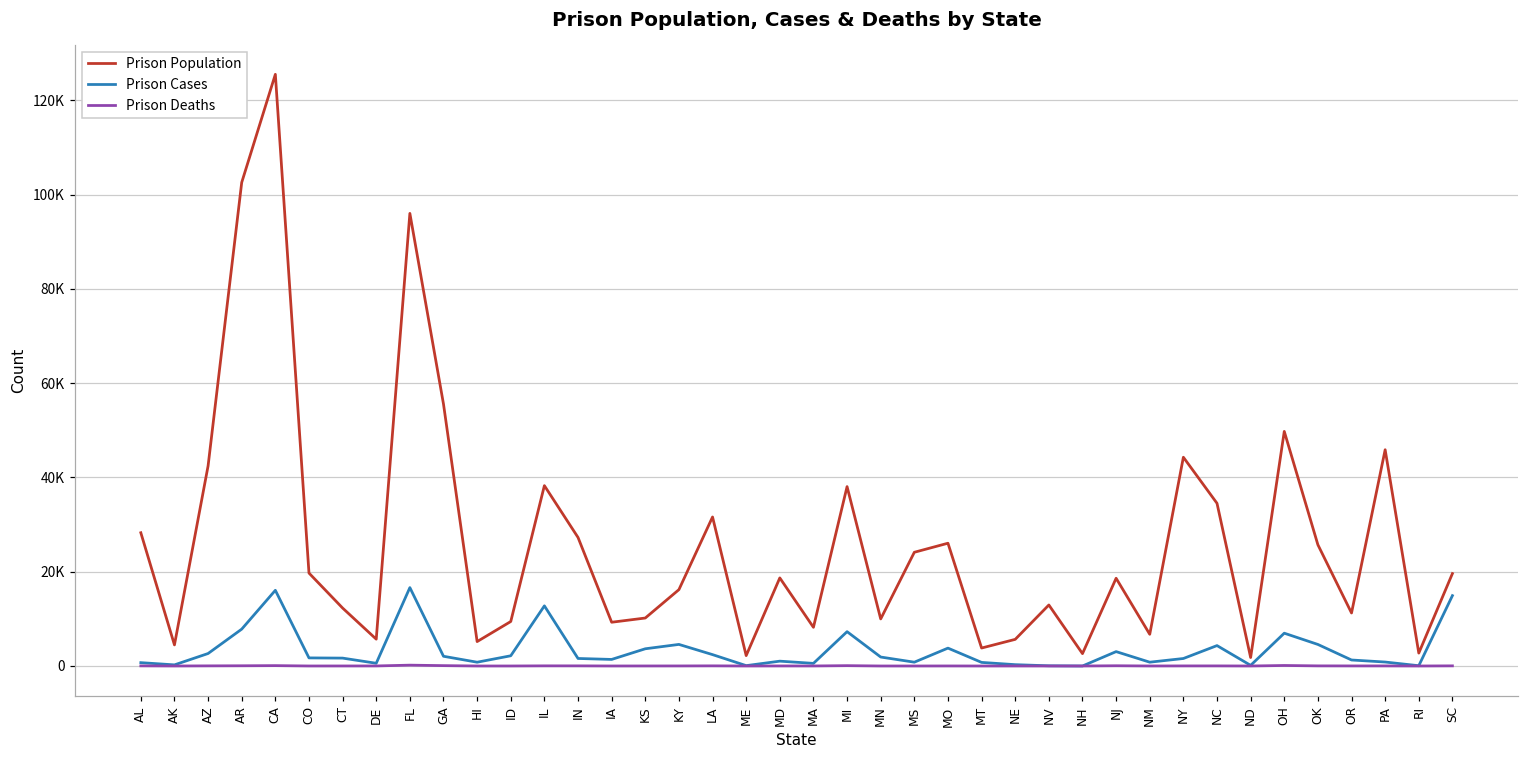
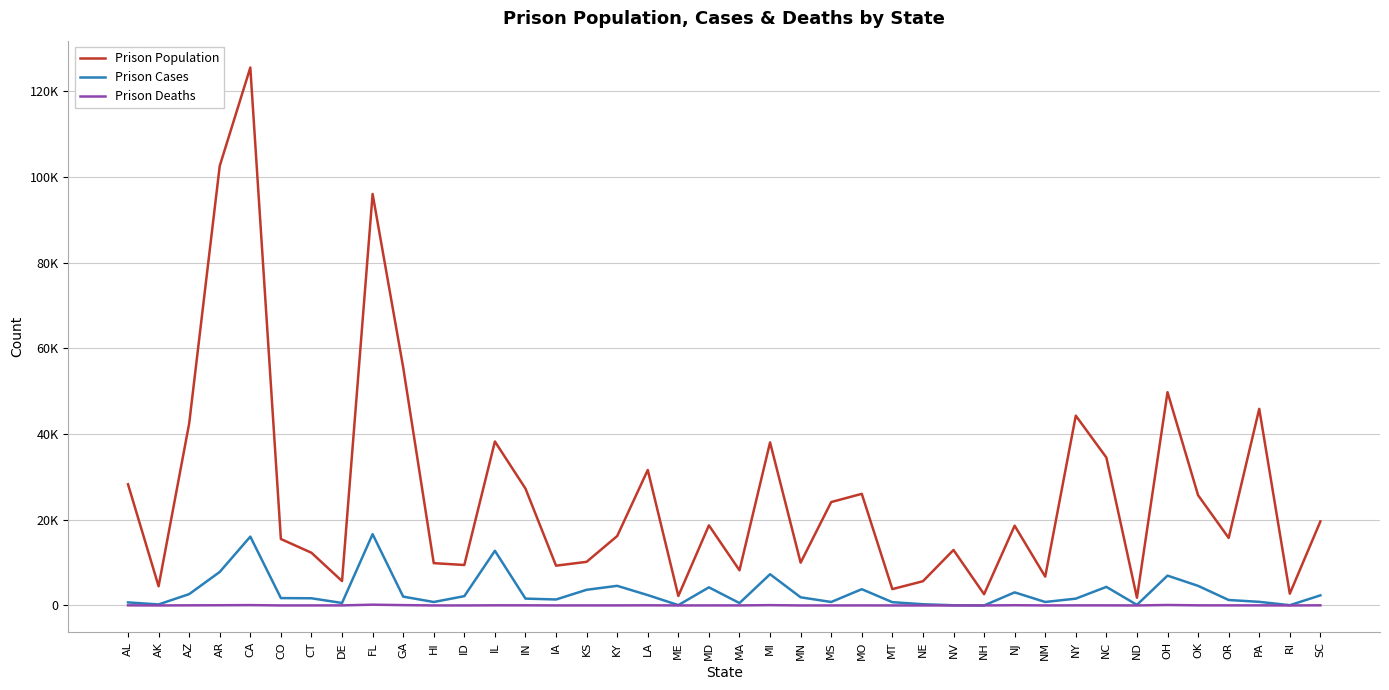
Prison Population, CO: 20000 -> 16000
Prison Population, HI: 5000 -> 10000
Prison Cases, MD: 1000 -> 4000
Prison Population, OR: 11000 -> 16000
Prison Cases, SC: 15000 -> 2000
